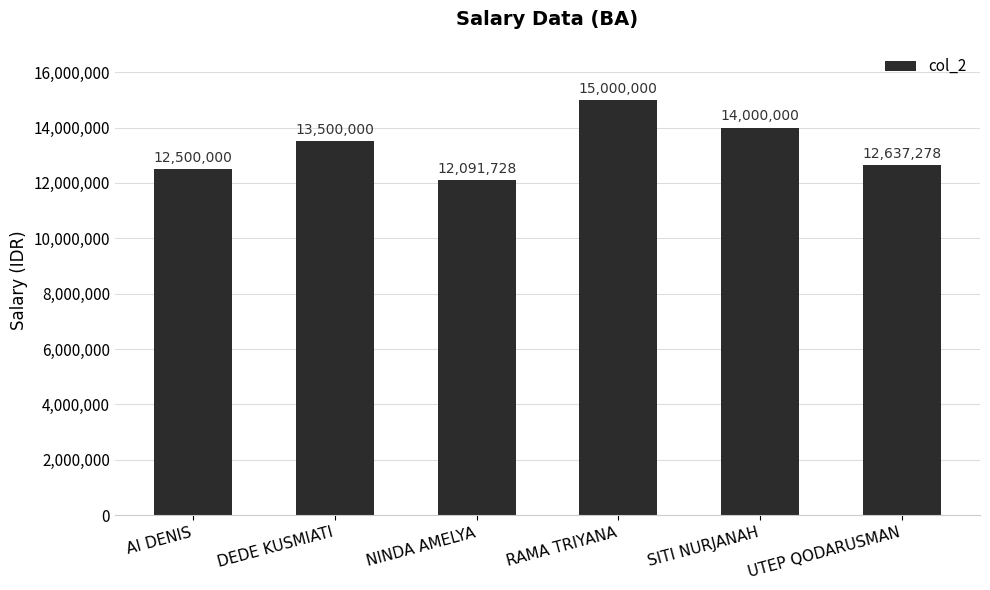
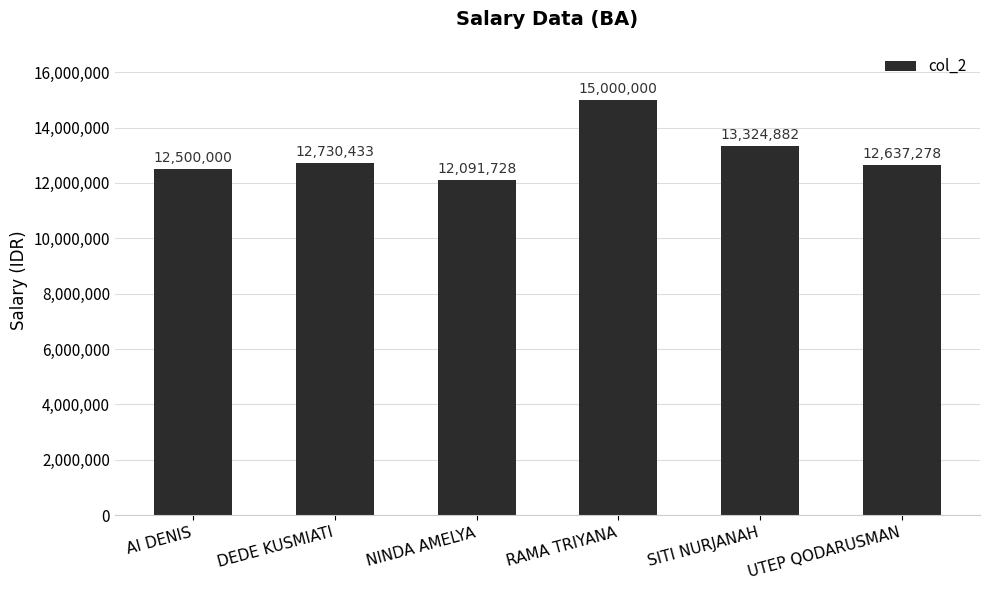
DEDE KUSMIATI: 13,500,000 -> 12,730,433
SITI NURJANAH: 14,000,000 -> 13,324,882
